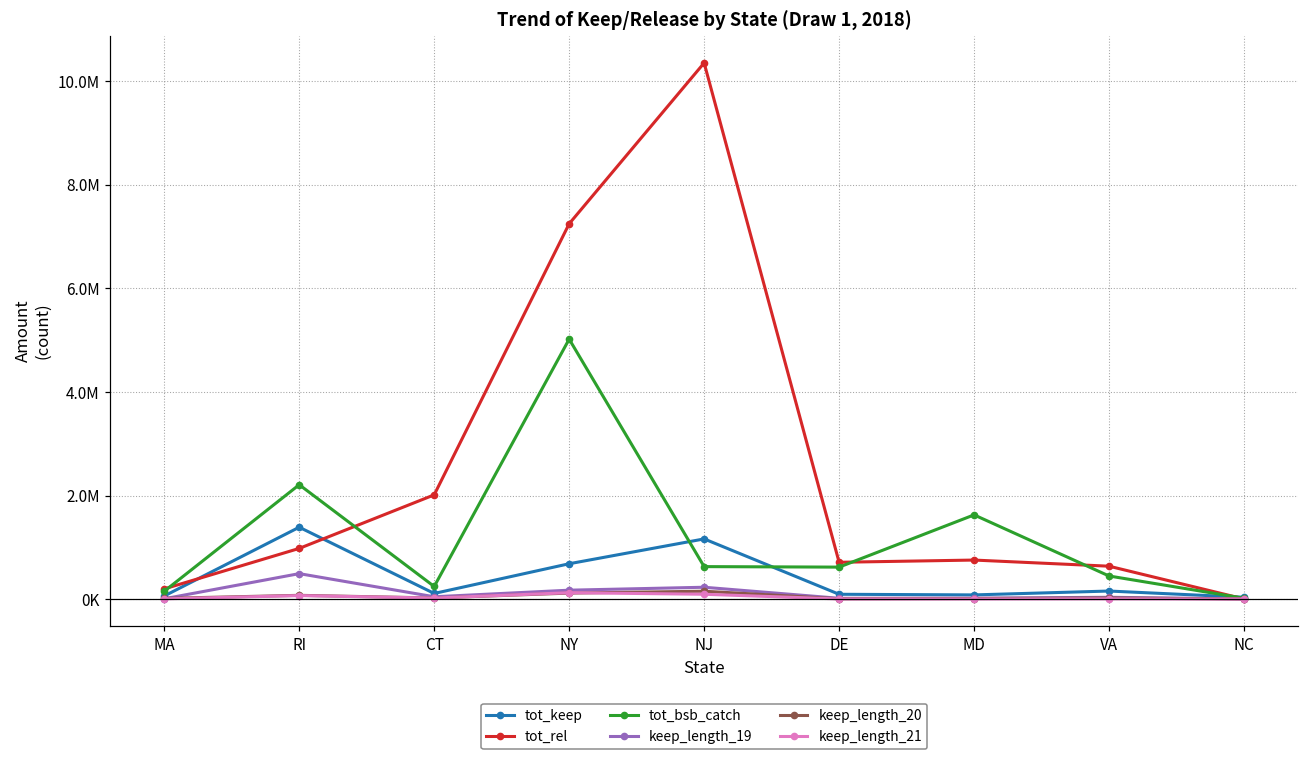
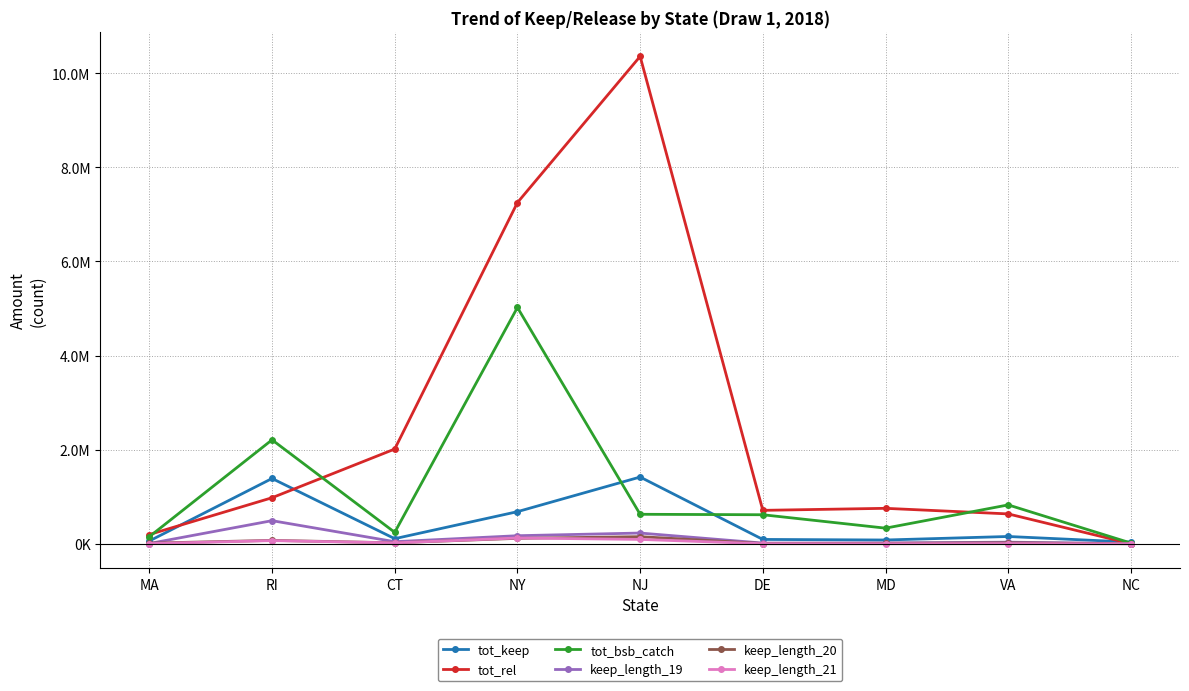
tot_keep, NJ: 1200000 -> 1400000
tot_bsb_catch, MD: 1600000 -> 300000
tot_bsb_catch, VA: 400000 -> 800000
